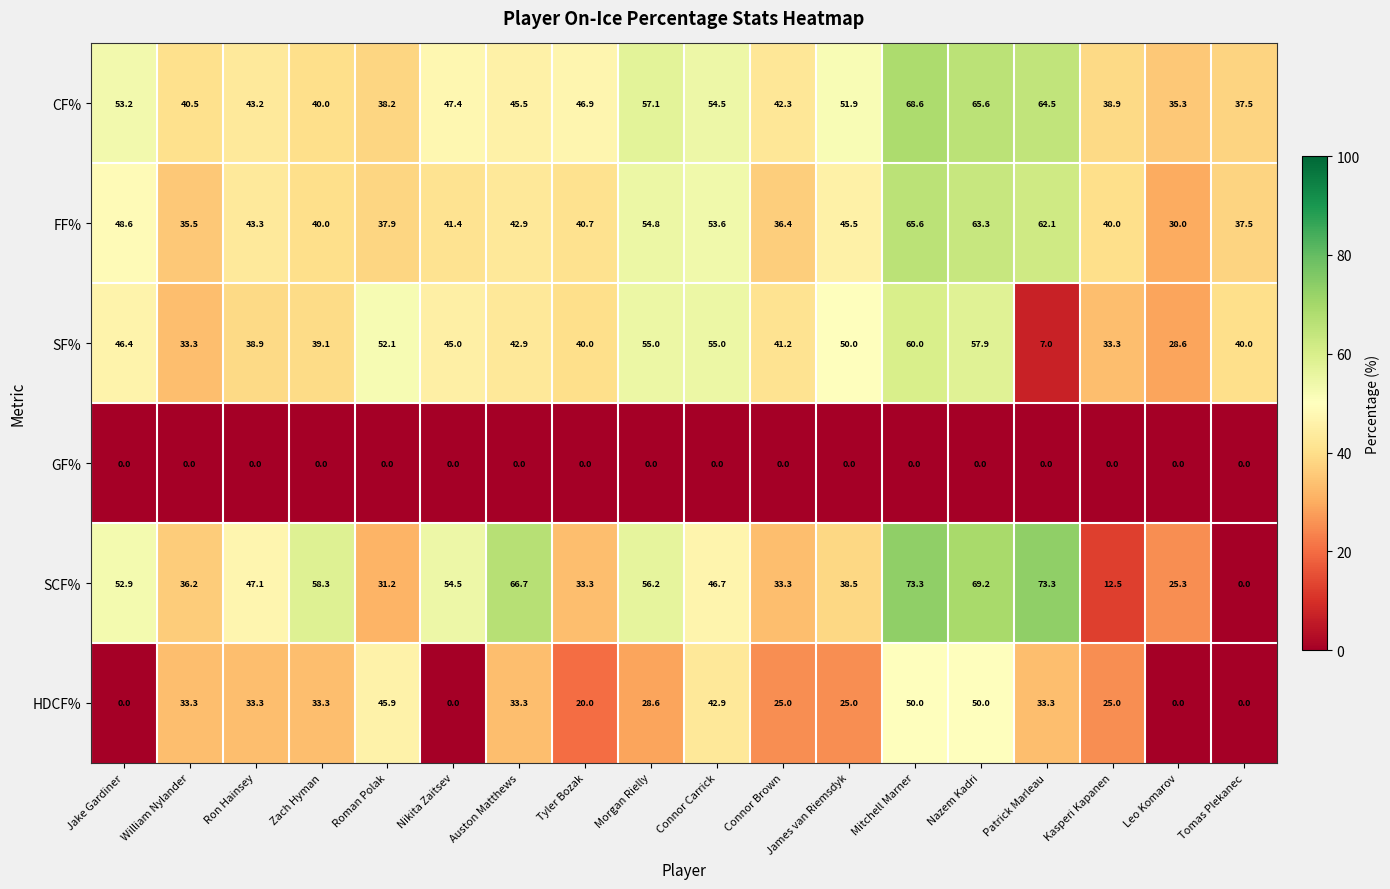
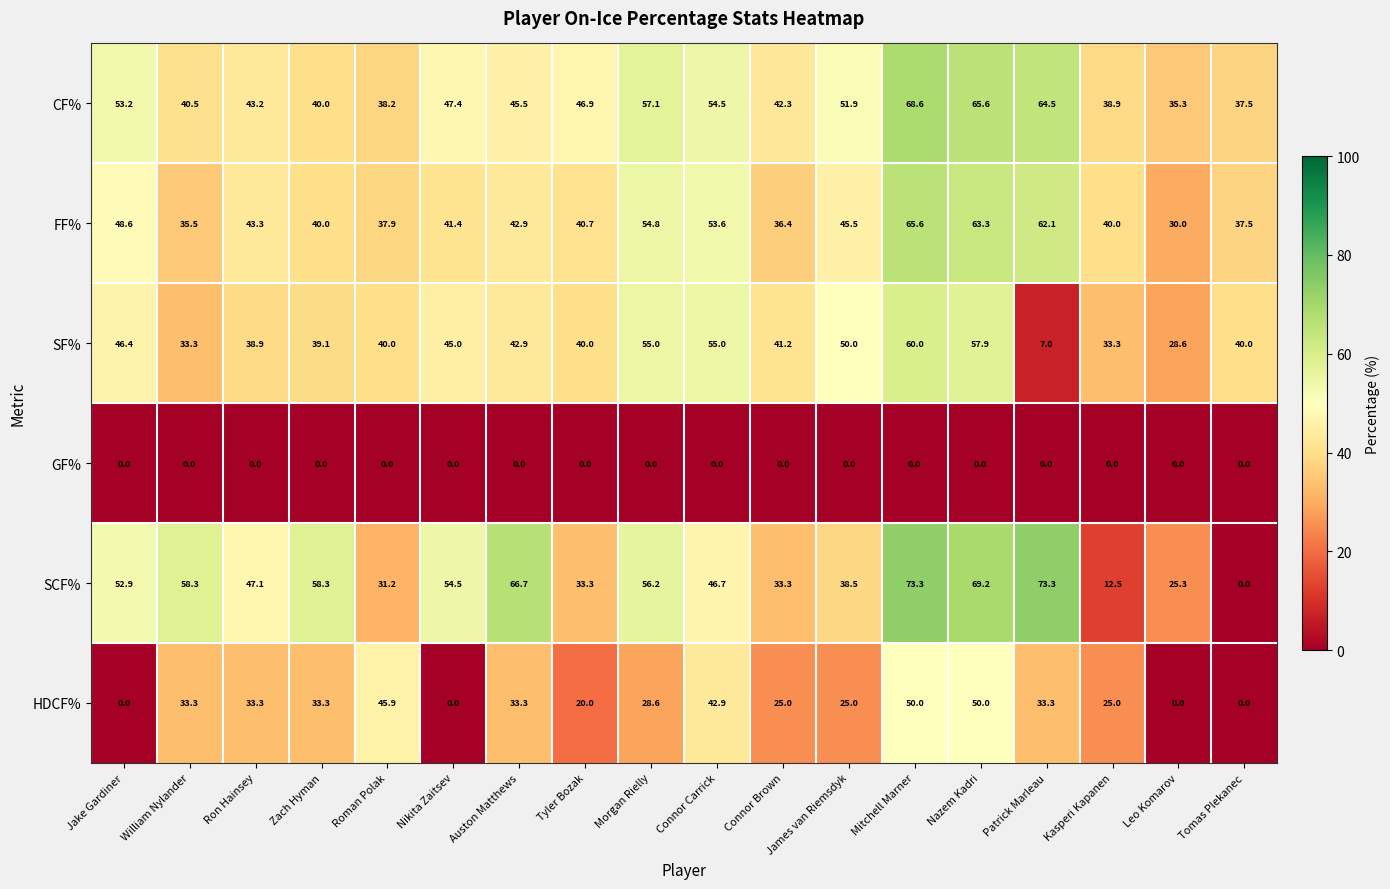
SF%, Roman Polak: 52.1 -> 40.0
SCF%, William Nylander: 36.2 -> 58.3
